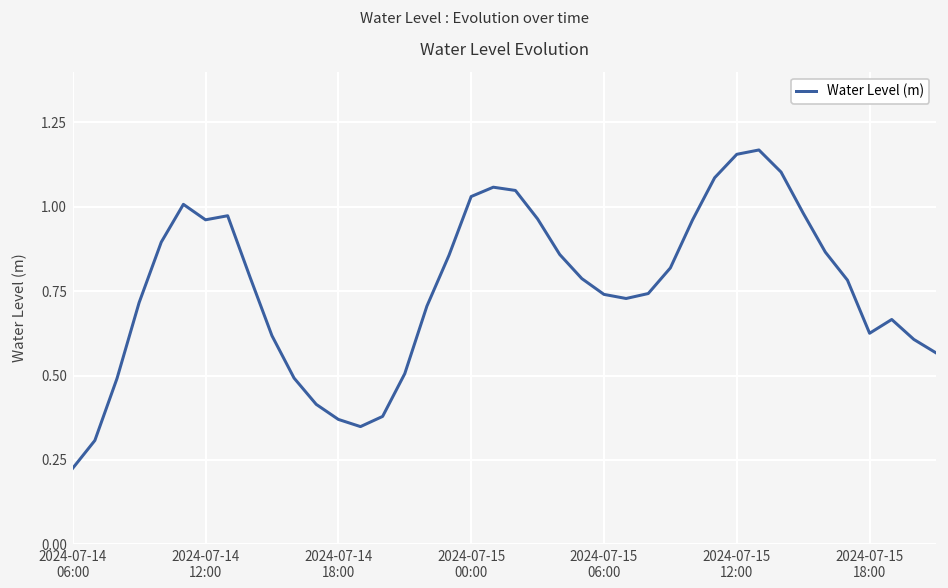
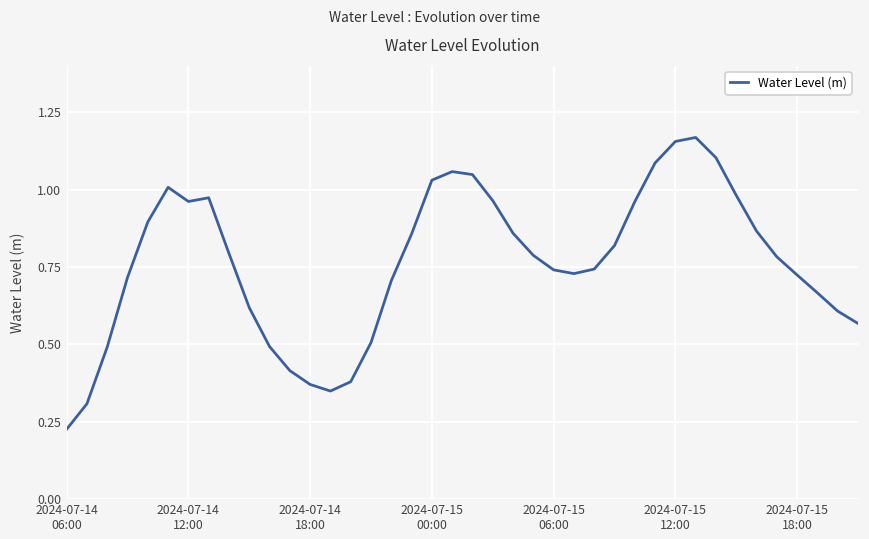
2024-07-15 18:00: 0.63 -> 0.72
